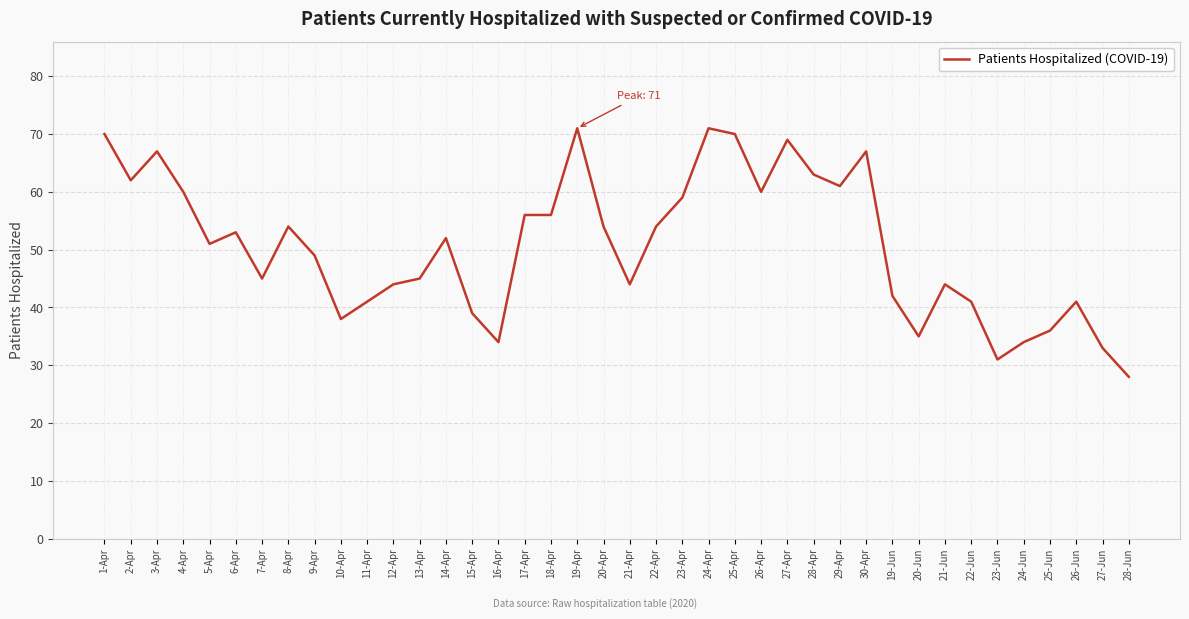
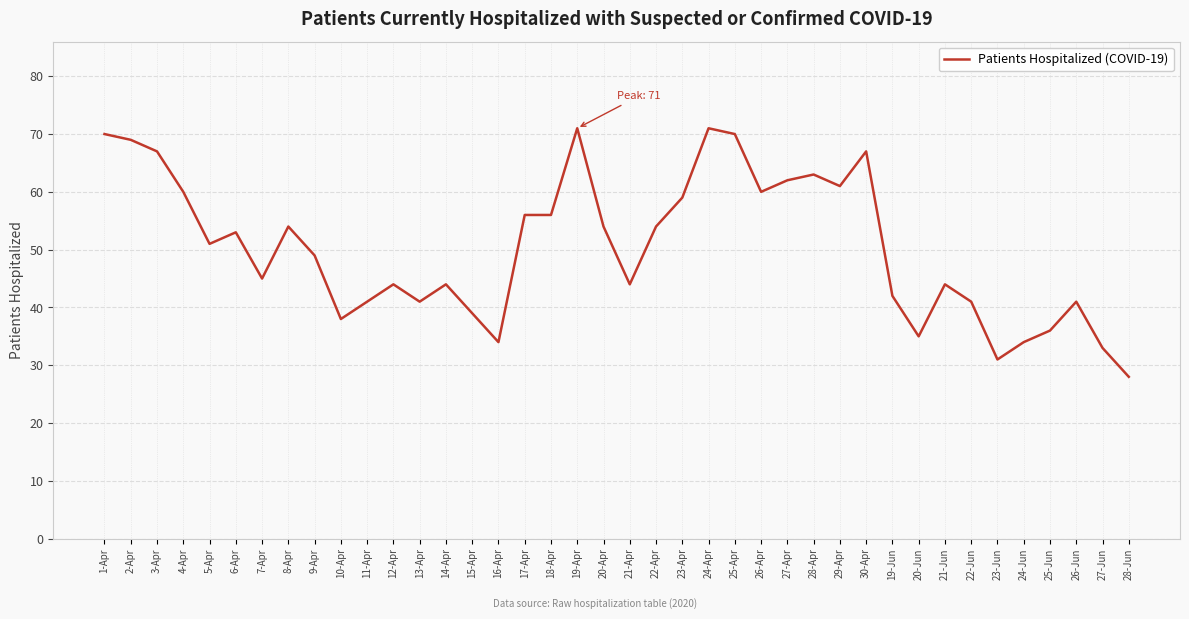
2-Apr: 62 -> 69
13-Apr: 45 -> 41
14-Apr: 52 -> 44
27-Apr: 69 -> 62
